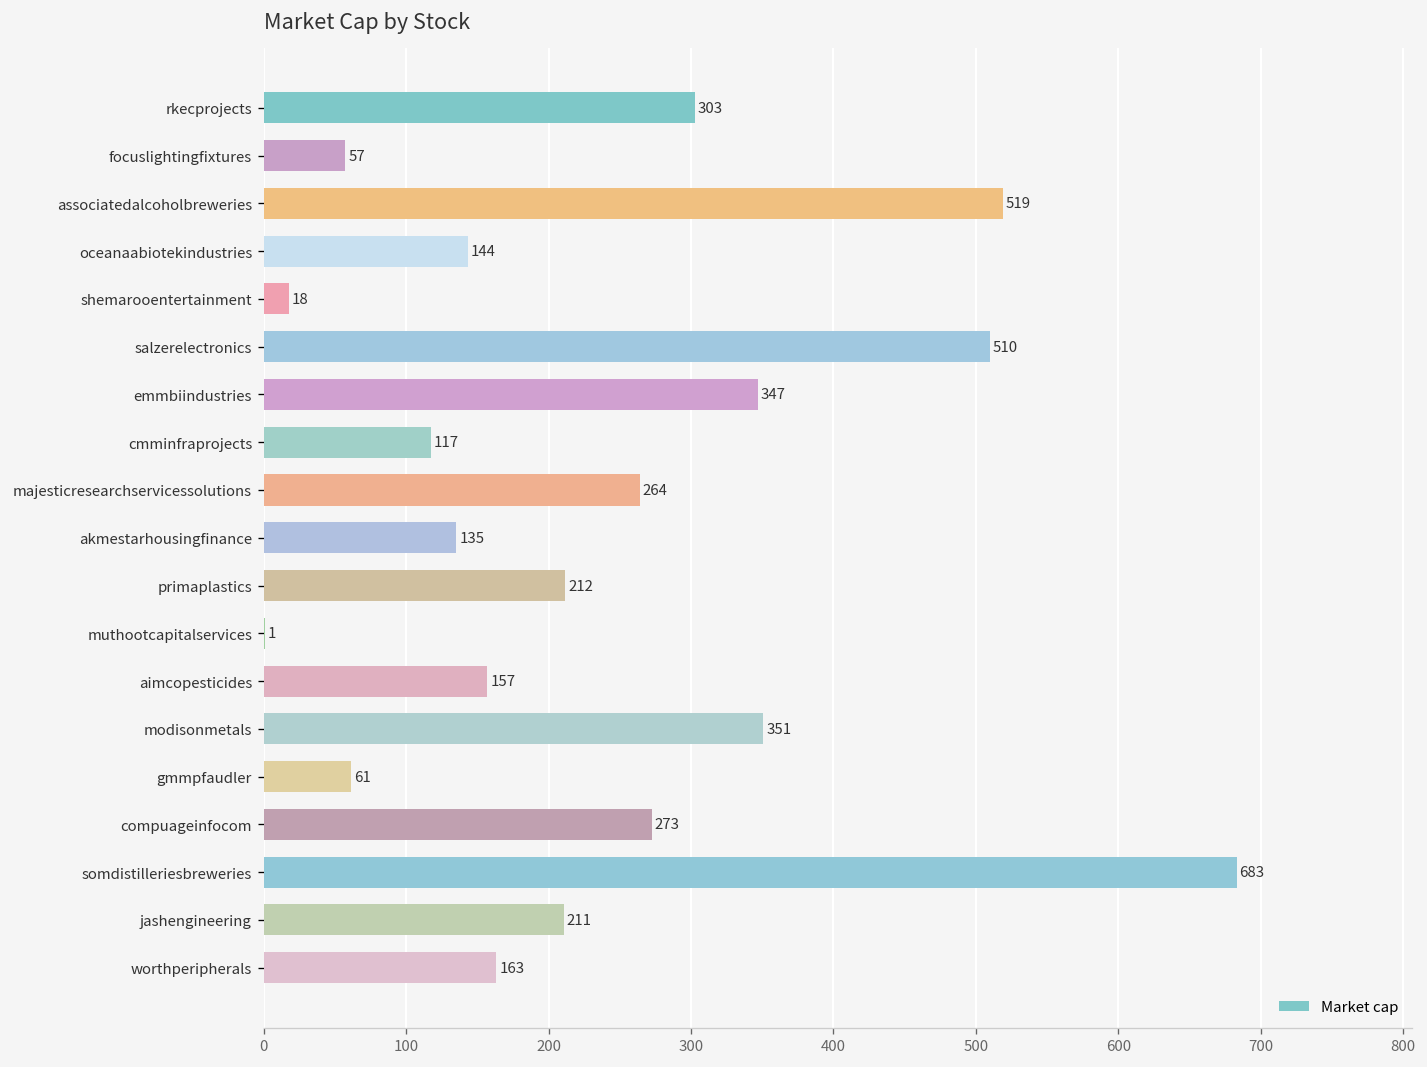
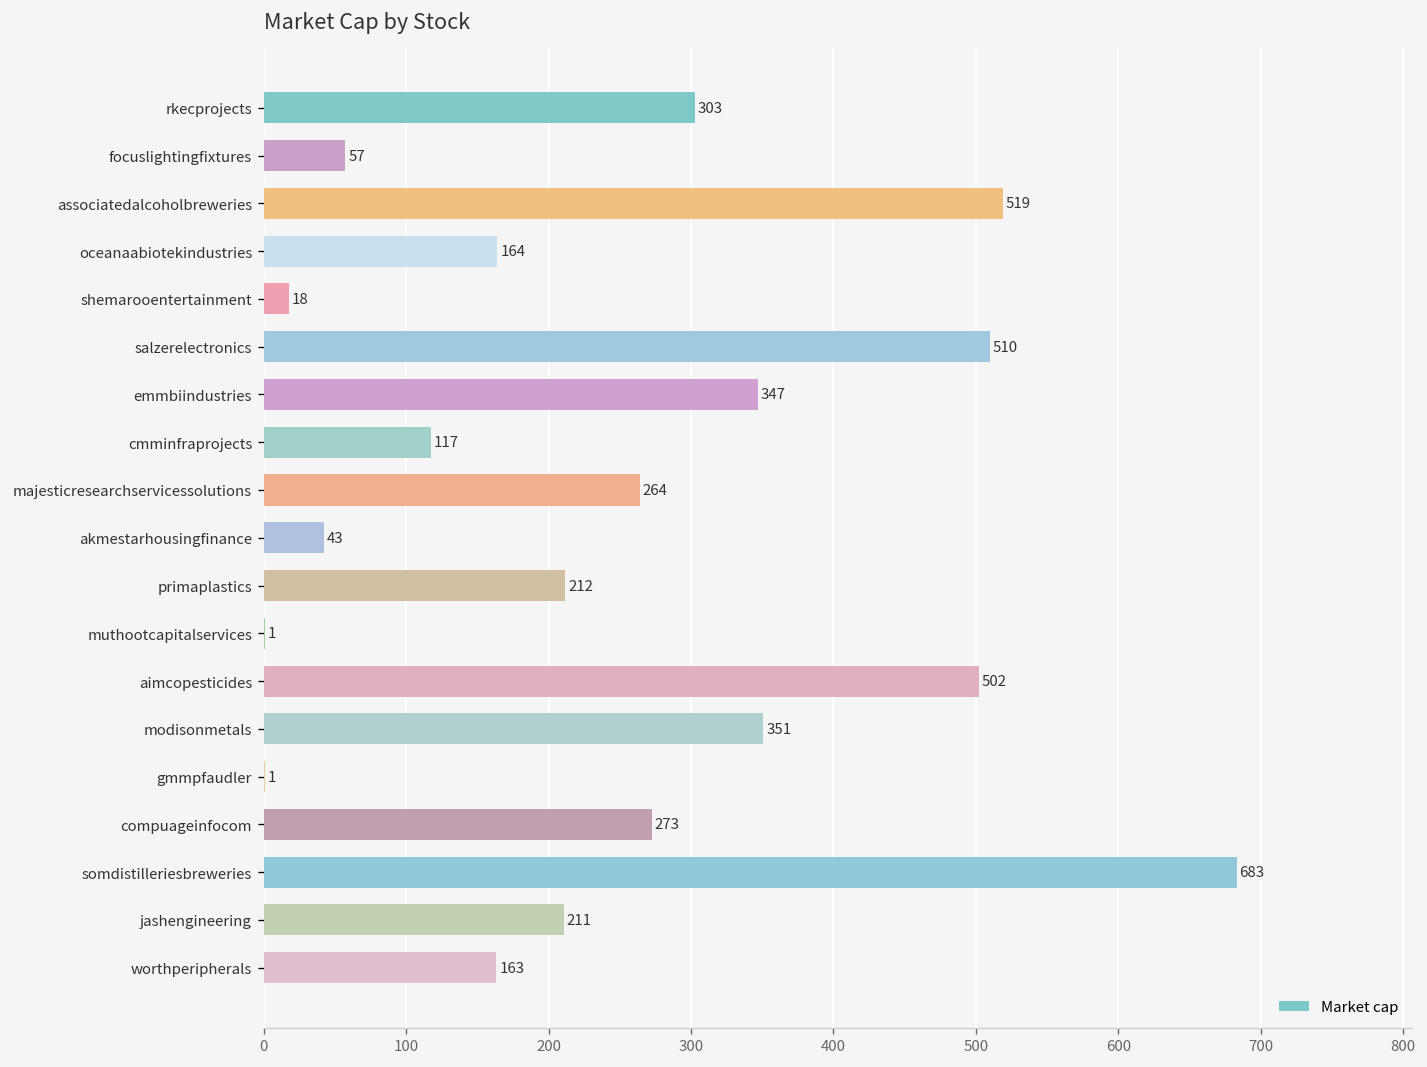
oceanaabiotekindustries: 144 -> 164
akmestarhousingfinance: 135 -> 43
aimcopesticides: 157 -> 502
gmmpfaudler: 61 -> 1
